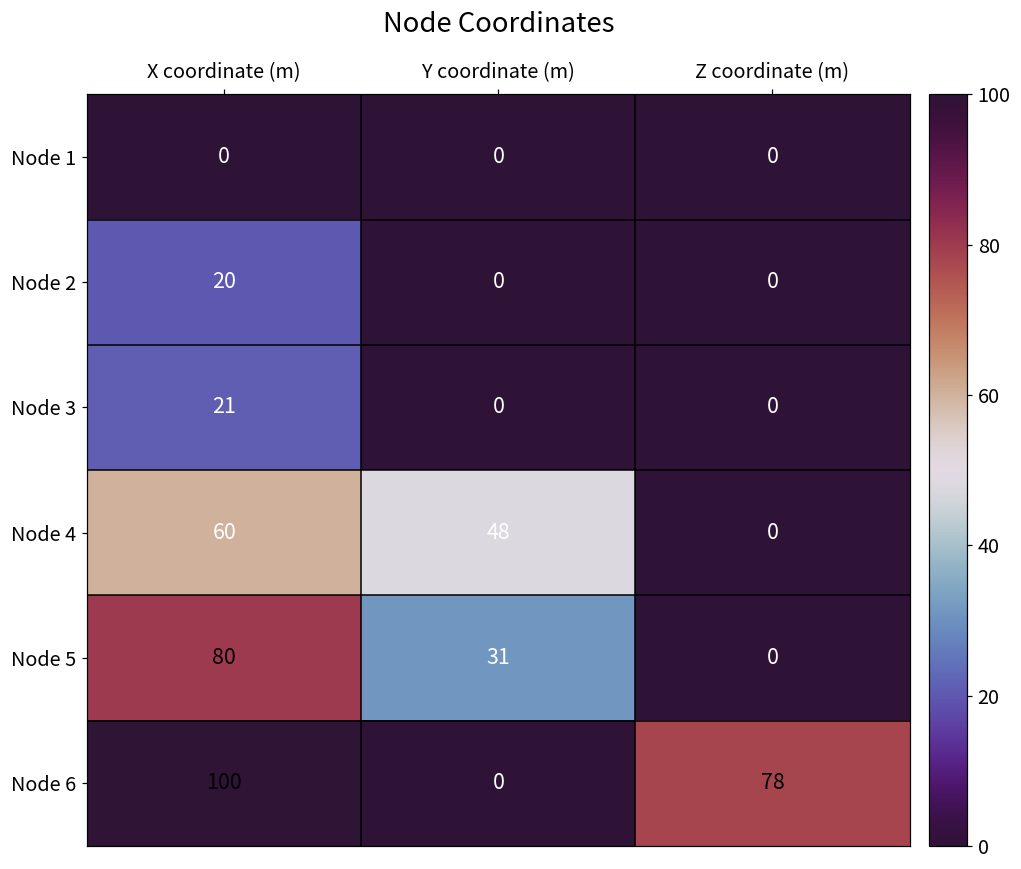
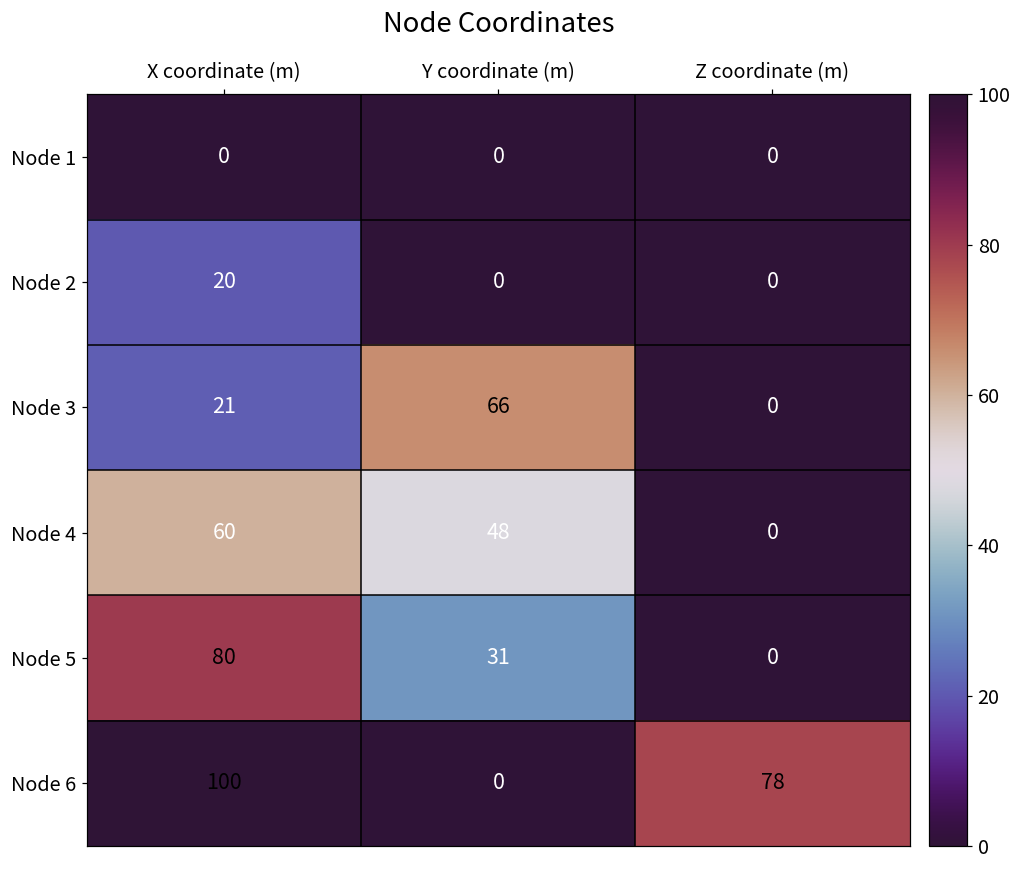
Node 3, Y coordinate (m): 0 -> 66
